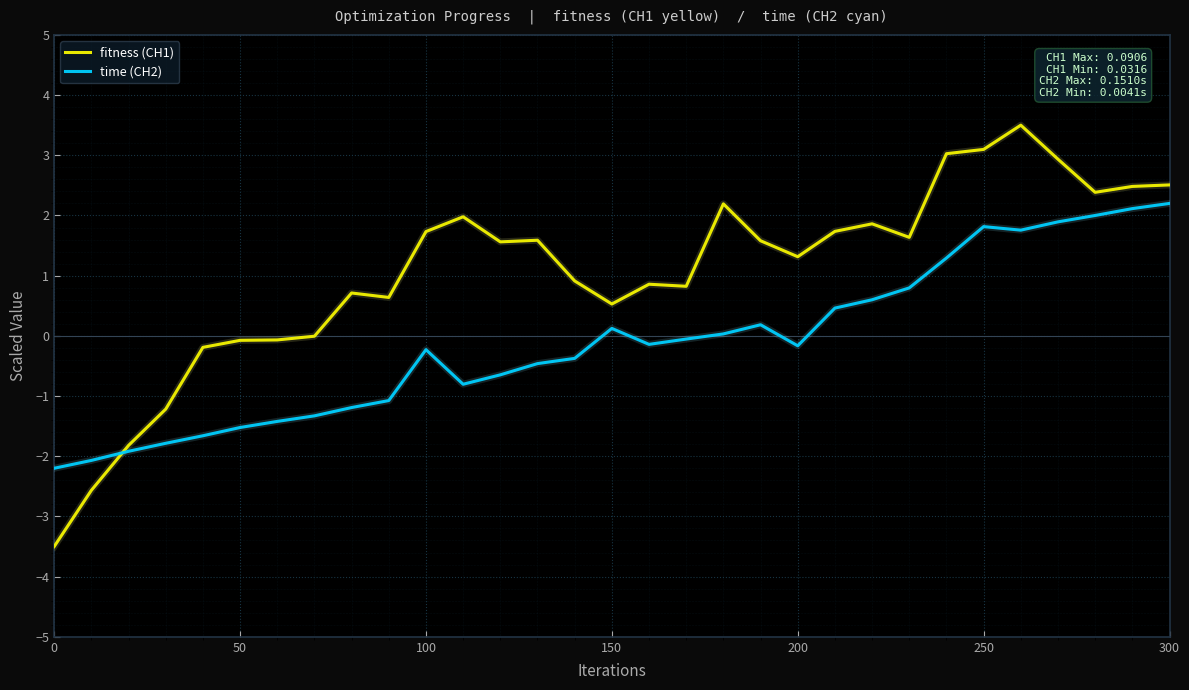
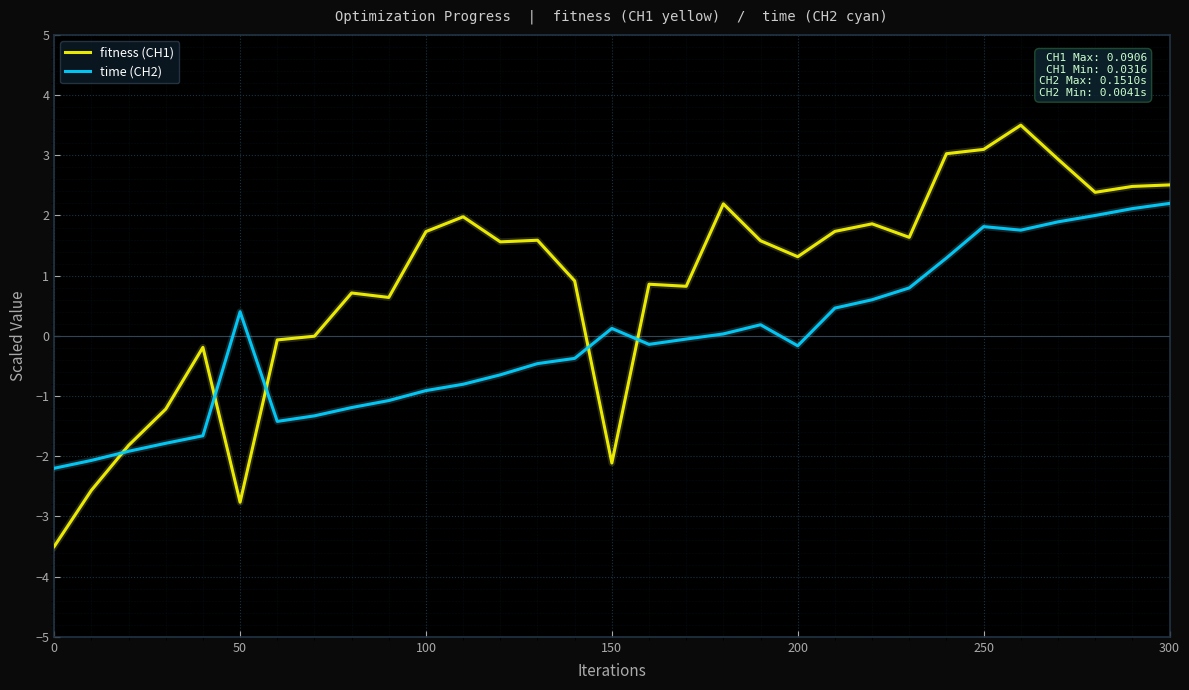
fitness (CH1), 50: -0.1 -> -2.8
time (CH2), 50: -1.5 -> 0.4
time (CH2), 100: -0.2 -> -0.9
fitness (CH1), 150: 0.5 -> -2.1
